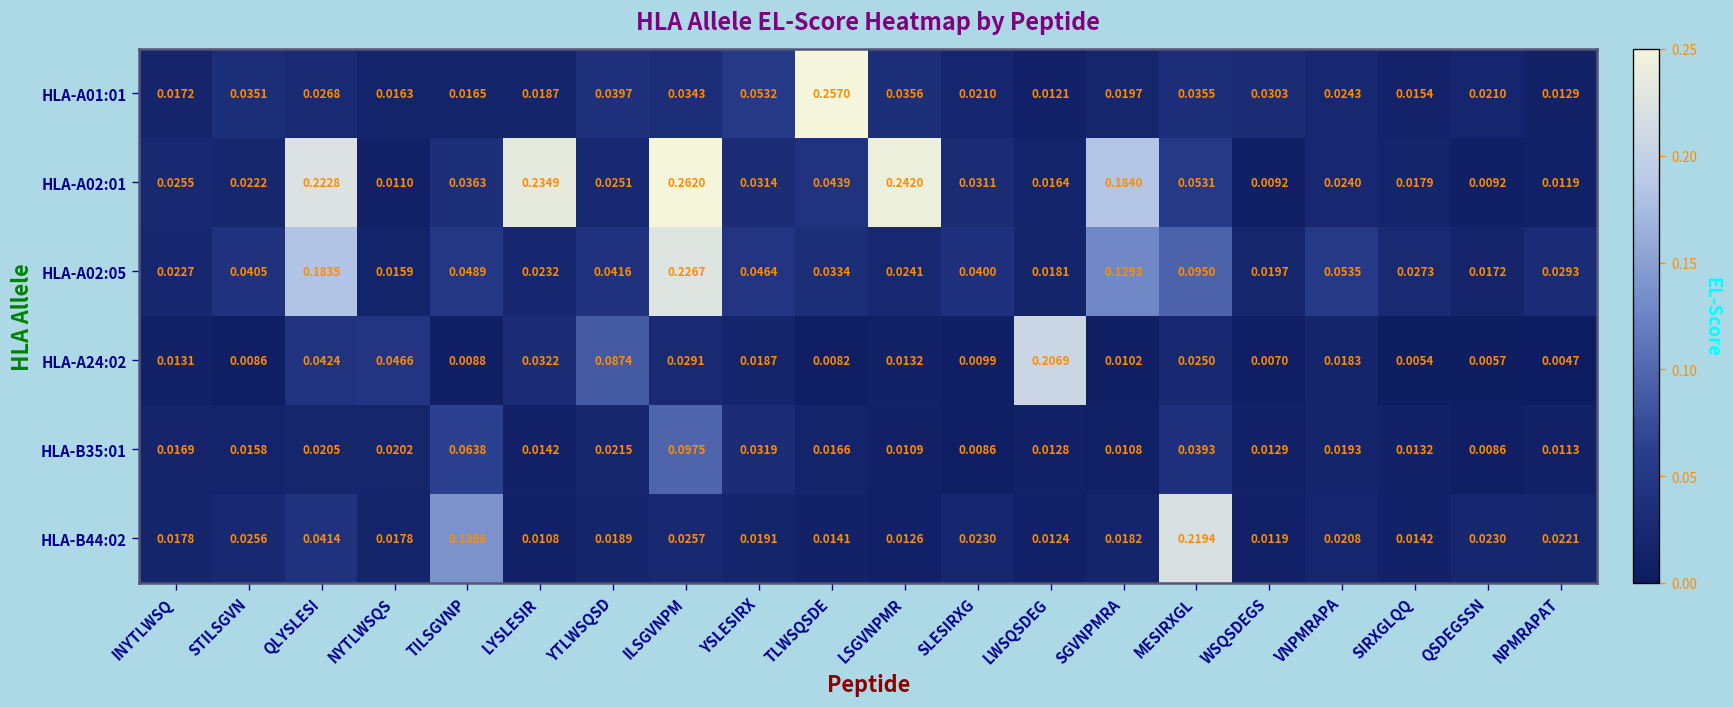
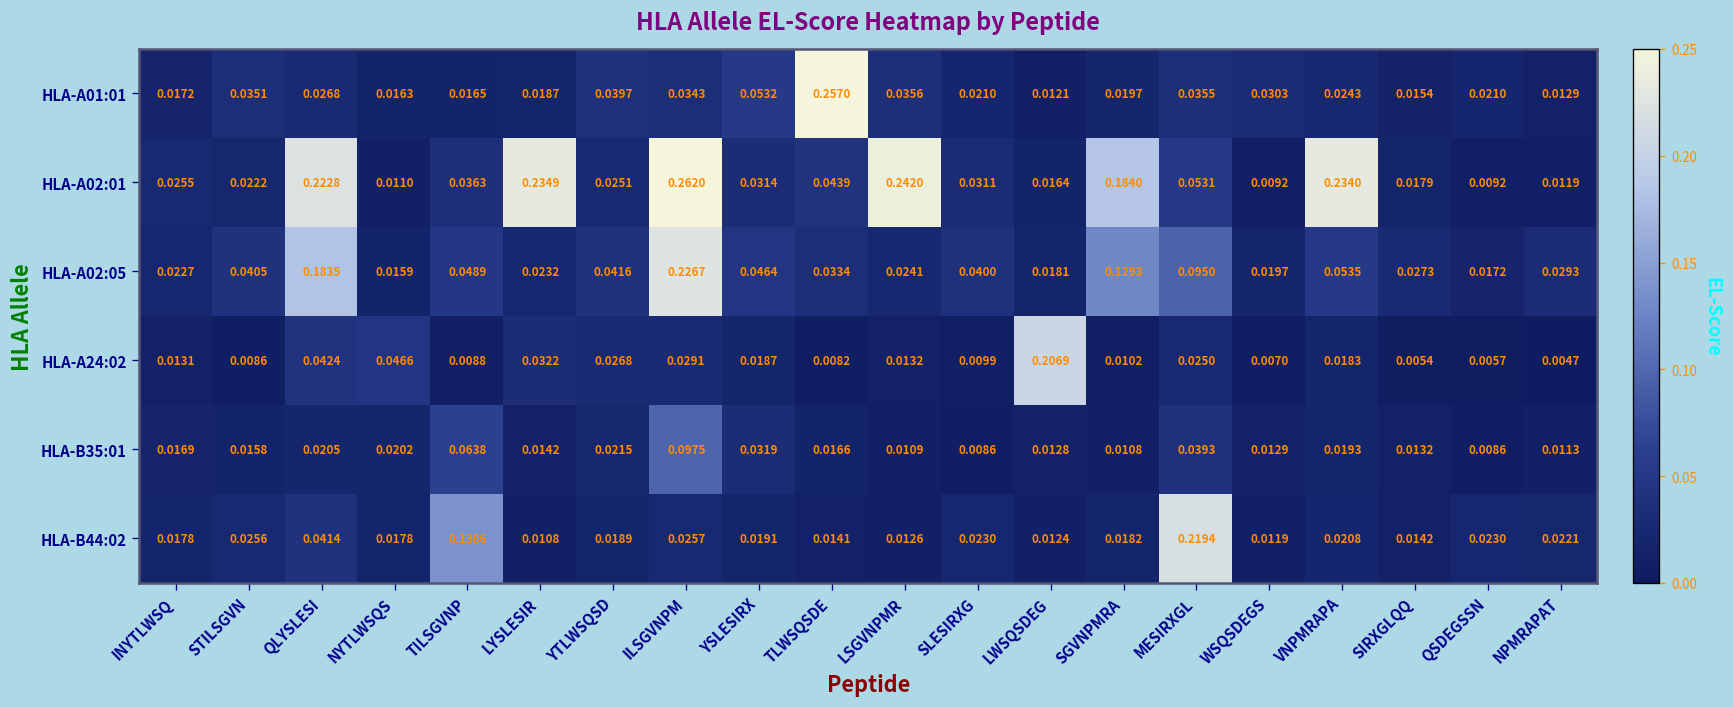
HLA-A02:01, VNPMRAPA: 0.0240 -> 0.2340
HLA-A24:02, YTLWSQSD: 0.0874 -> 0.0268
